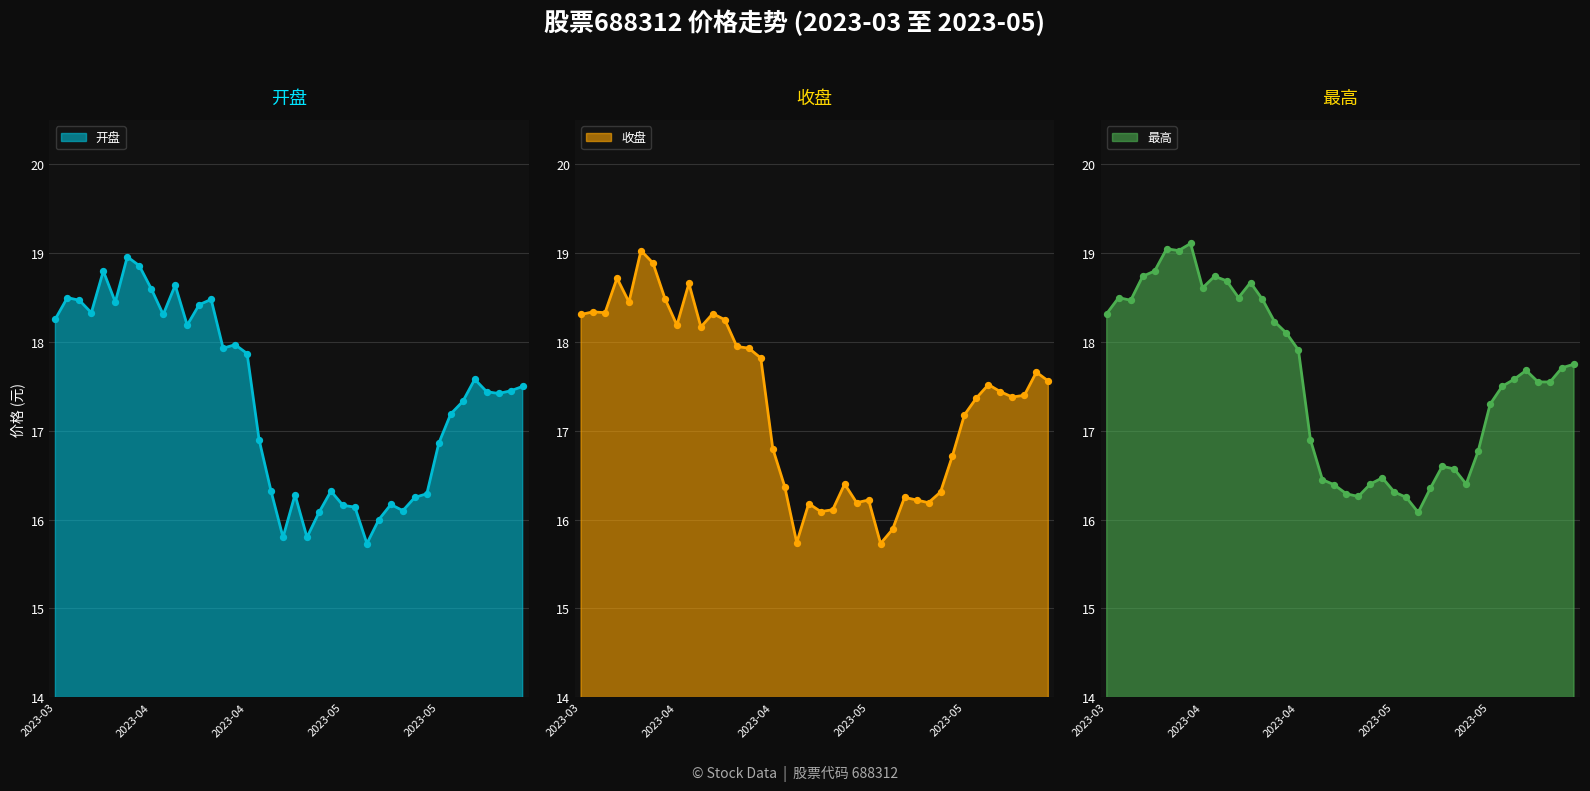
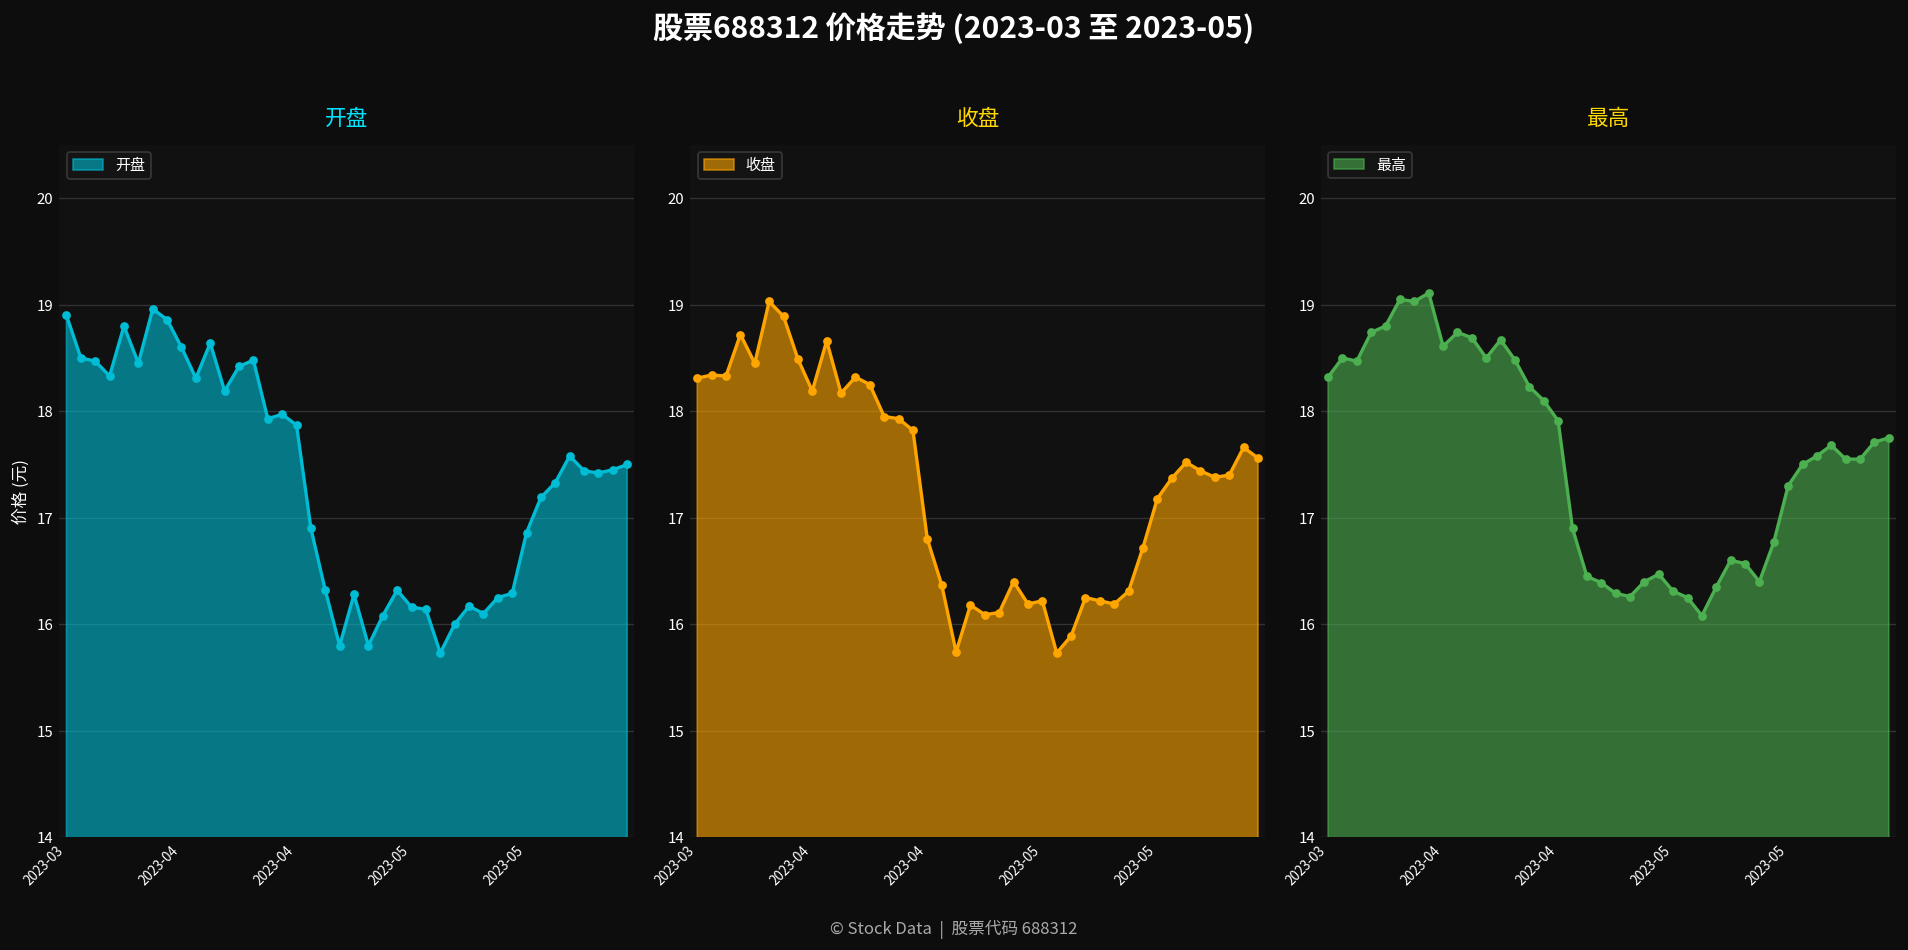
开盘, 2023-03: 18.3 -> 18.9
